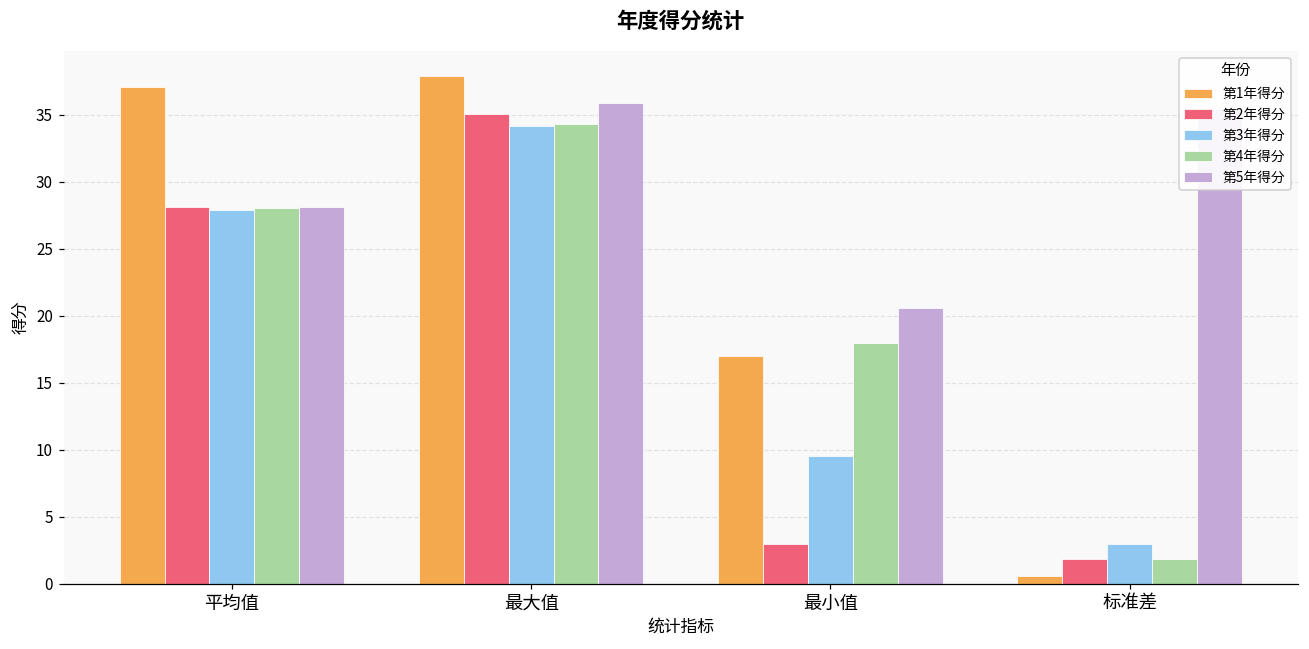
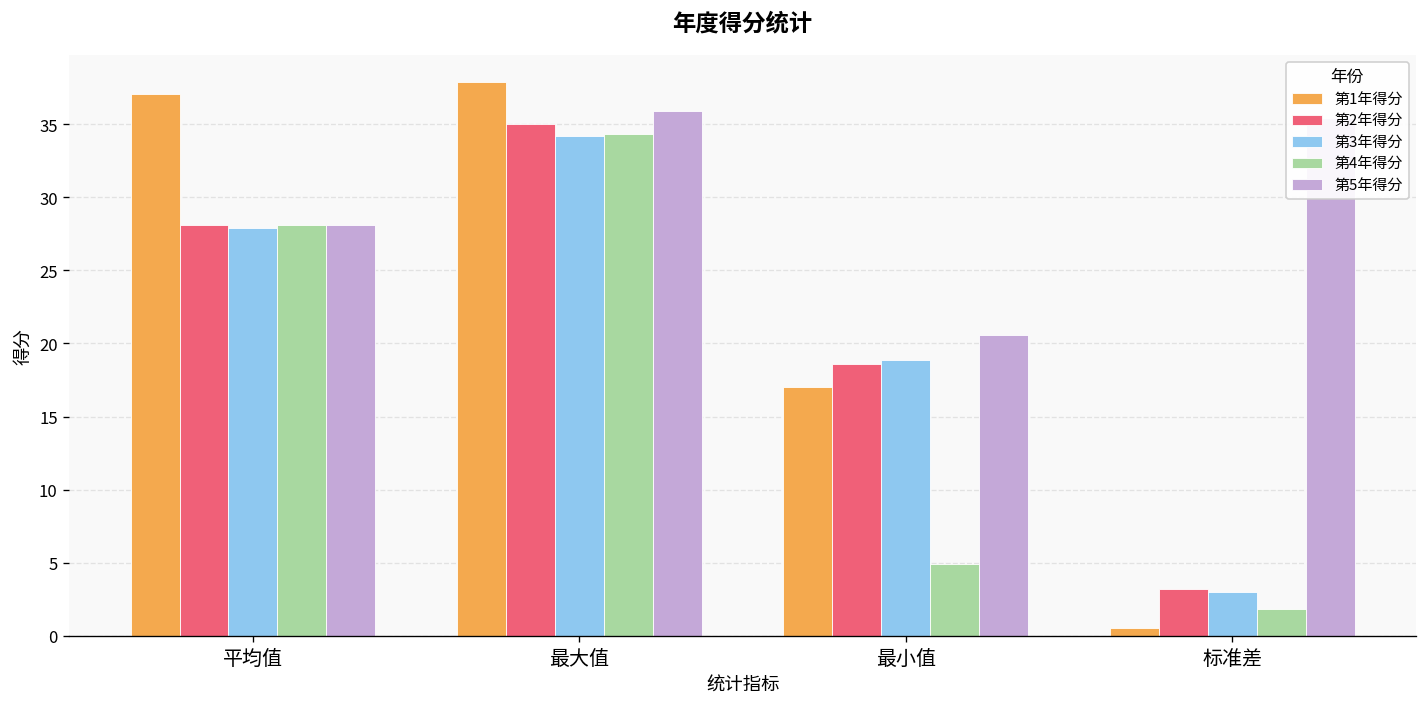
第2年得分, 最小值: 2.9 -> 18.6
第3年得分, 最小值: 9.6 -> 18.9
第4年得分, 最小值: 17.9 -> 4.9
第2年得分, 标准差: 1.8 -> 3.2
